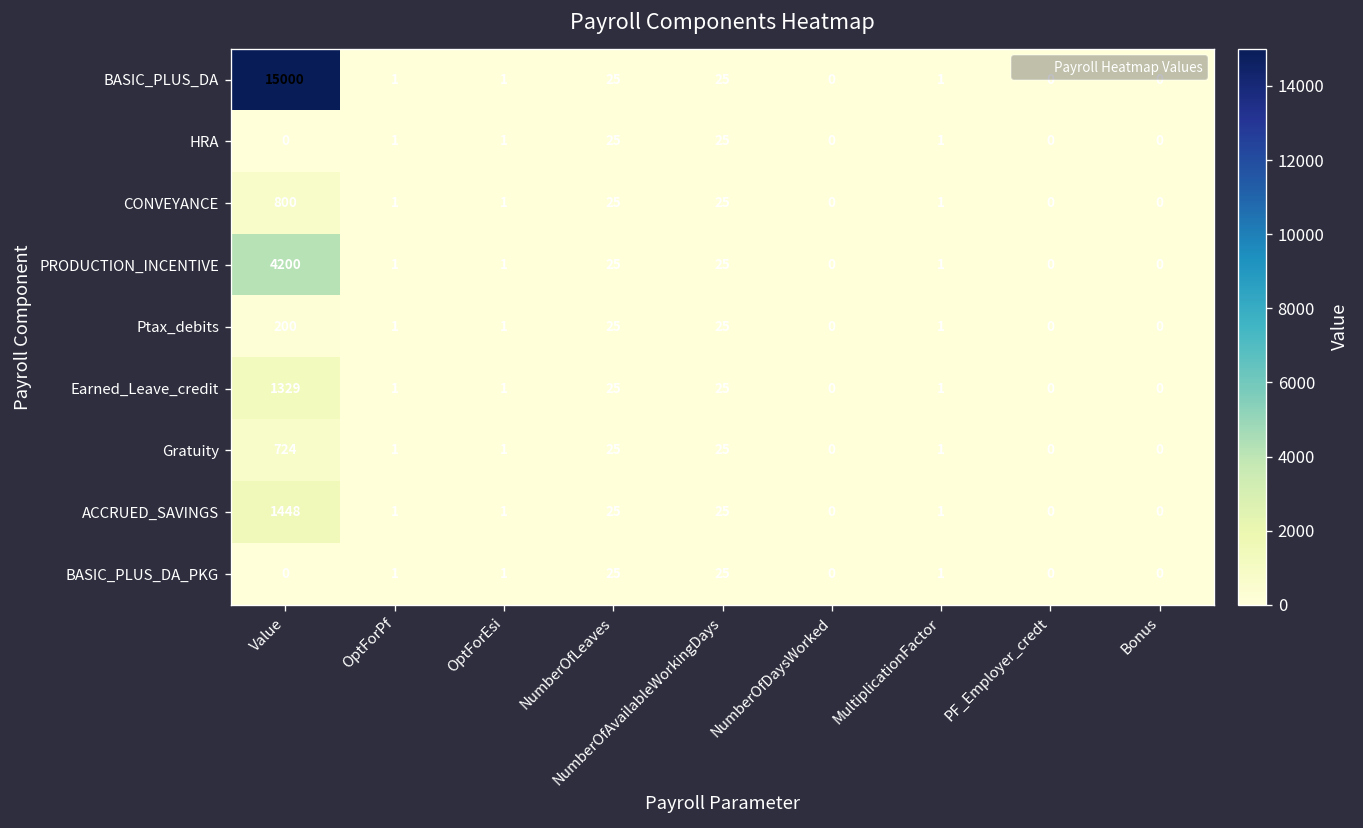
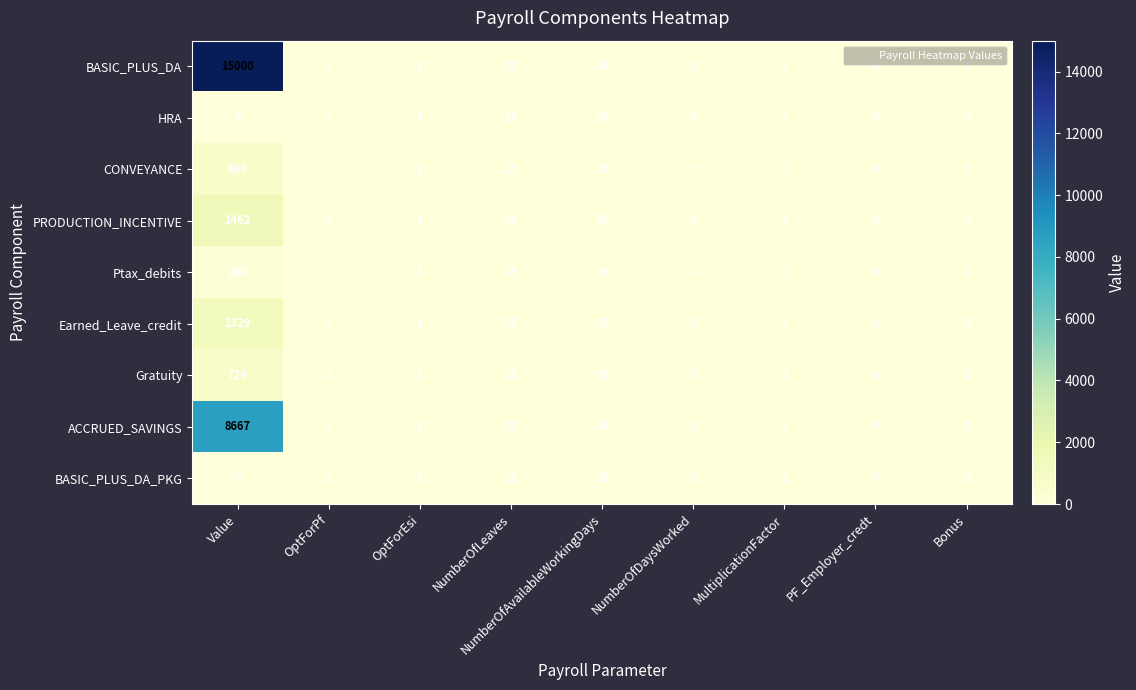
PRODUCTION_INCENTIVE, Value: 4200 -> 1462
ACCRUED_SAVINGS, Value: 1448 -> 8667
